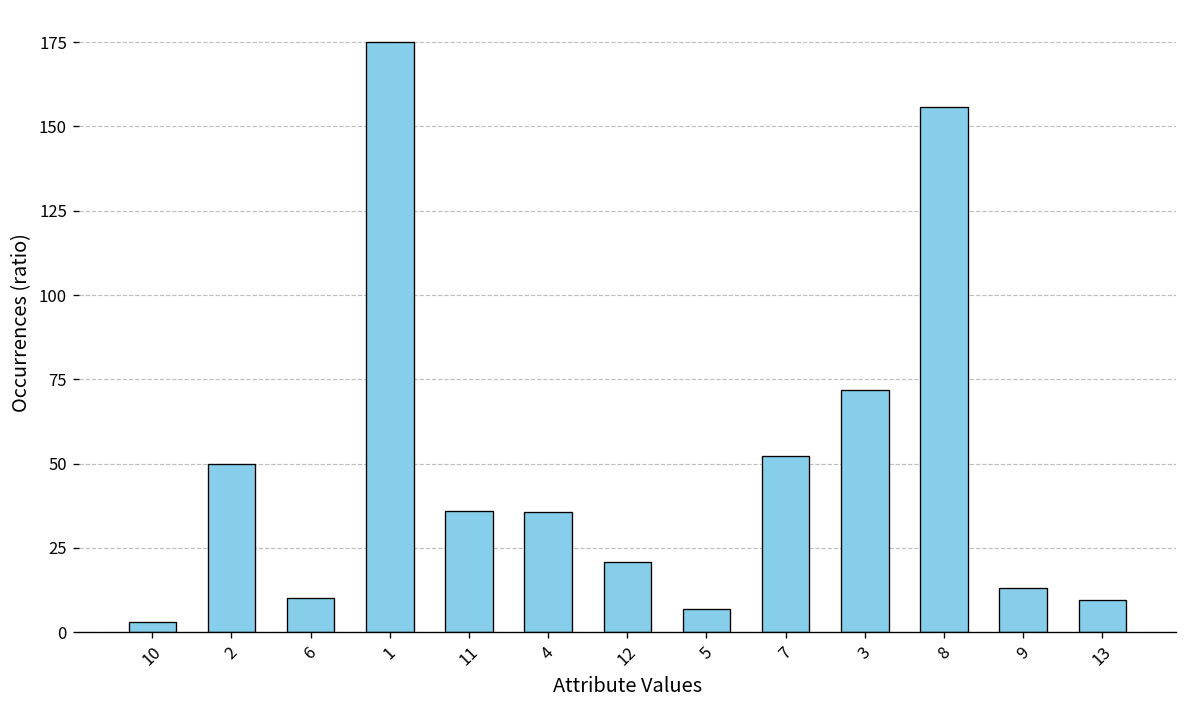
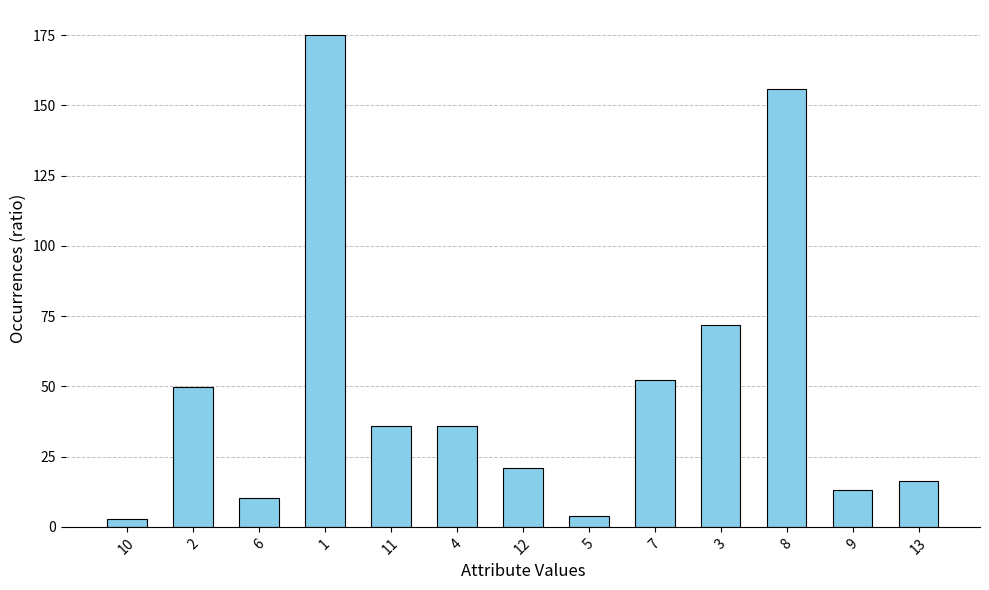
5: 7 -> 4
13: 10 -> 16
